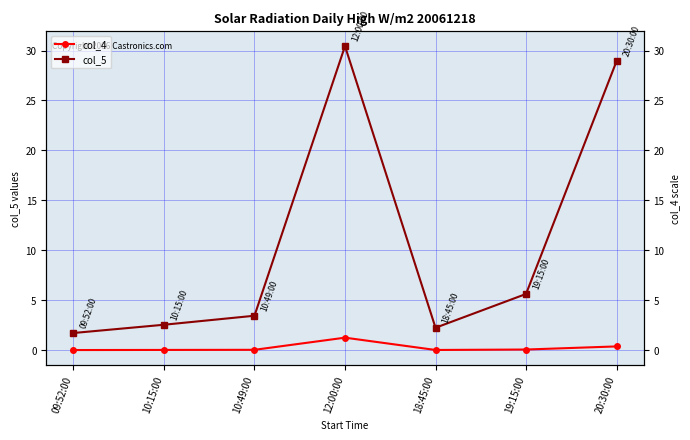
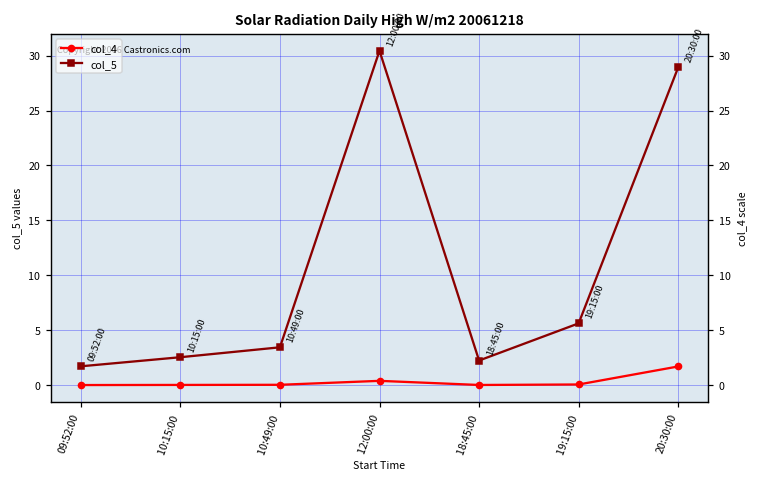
col_4, 12:00:00: 1 -> 0
col_4, 20:30:00: 0 -> 2
